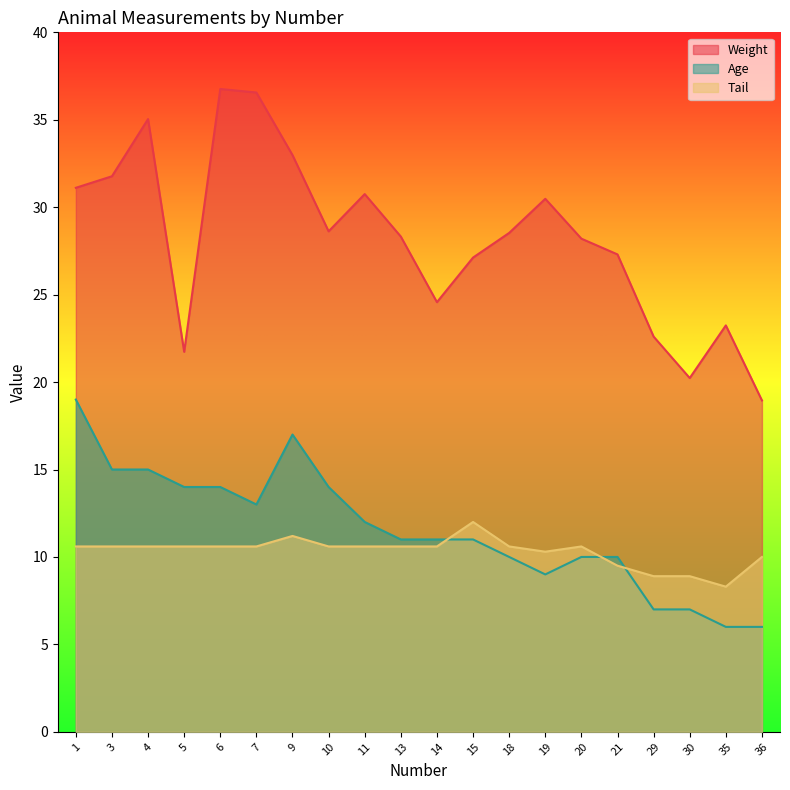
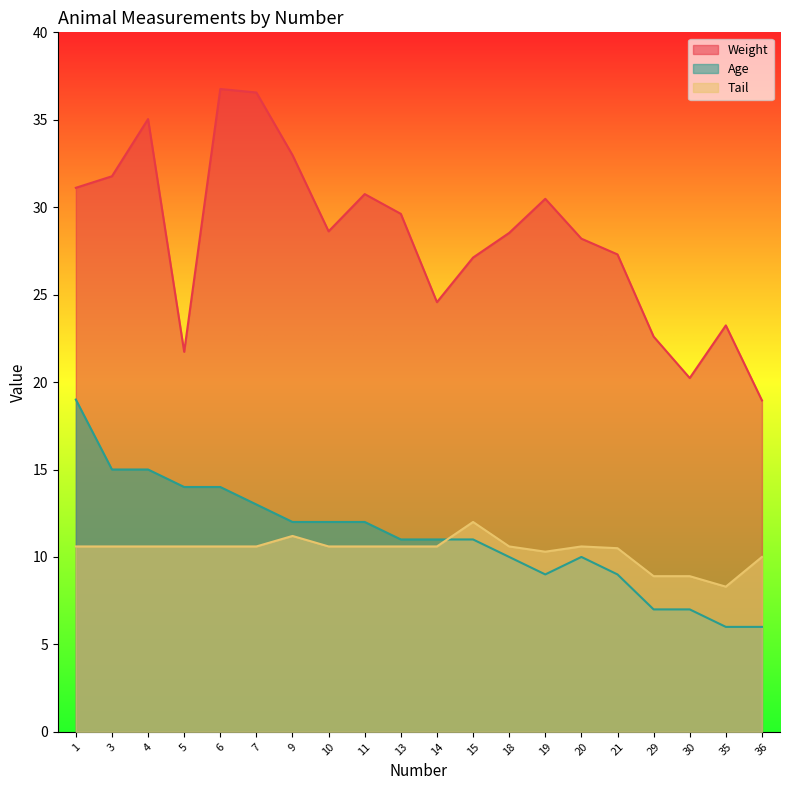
Age, 9: 17 -> 12
Age, 10: 14 -> 12
Weight, 13: 28.3 -> 29.6
Age, 21: 10 -> 9
Tail, 21: 9.5 -> 10.5
